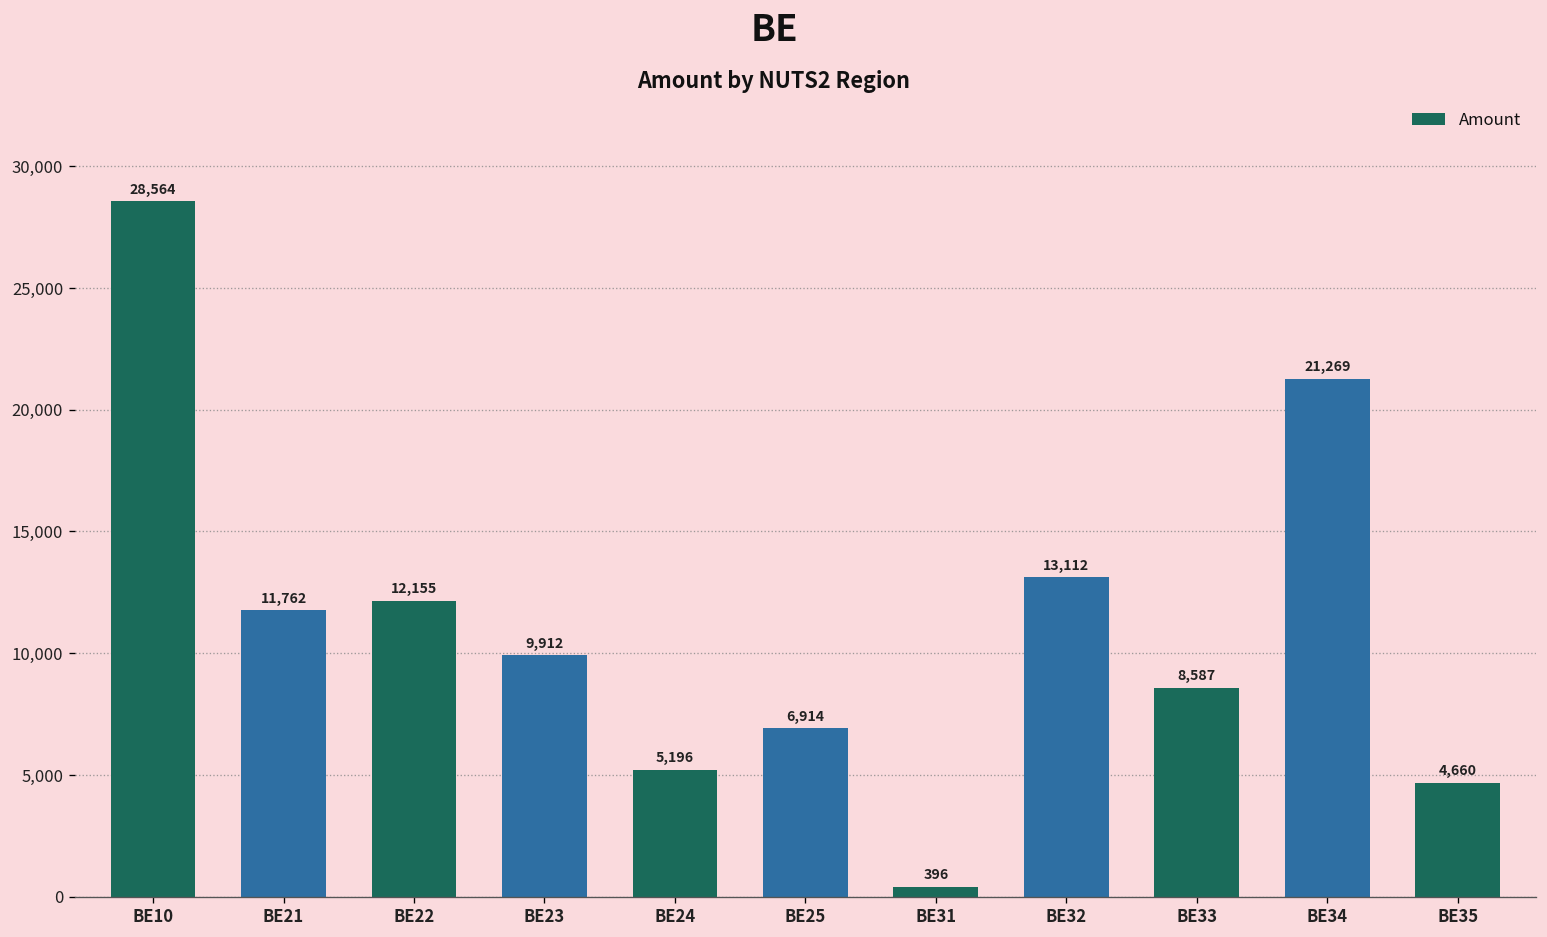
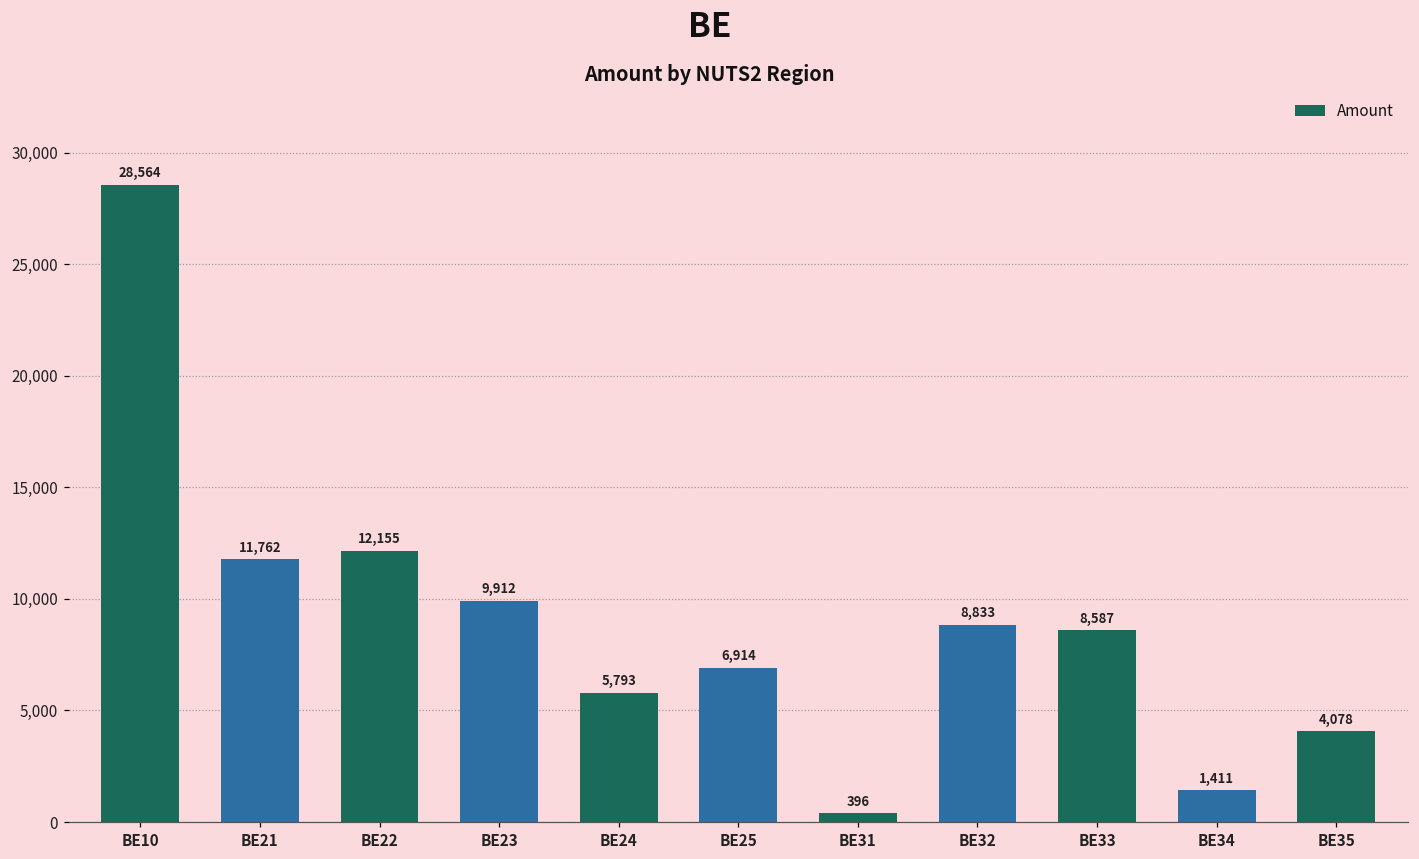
BE24: 5,196 -> 5,793
BE32: 13,112 -> 8,833
BE34: 21,269 -> 1,411
BE35: 4,660 -> 4,078
